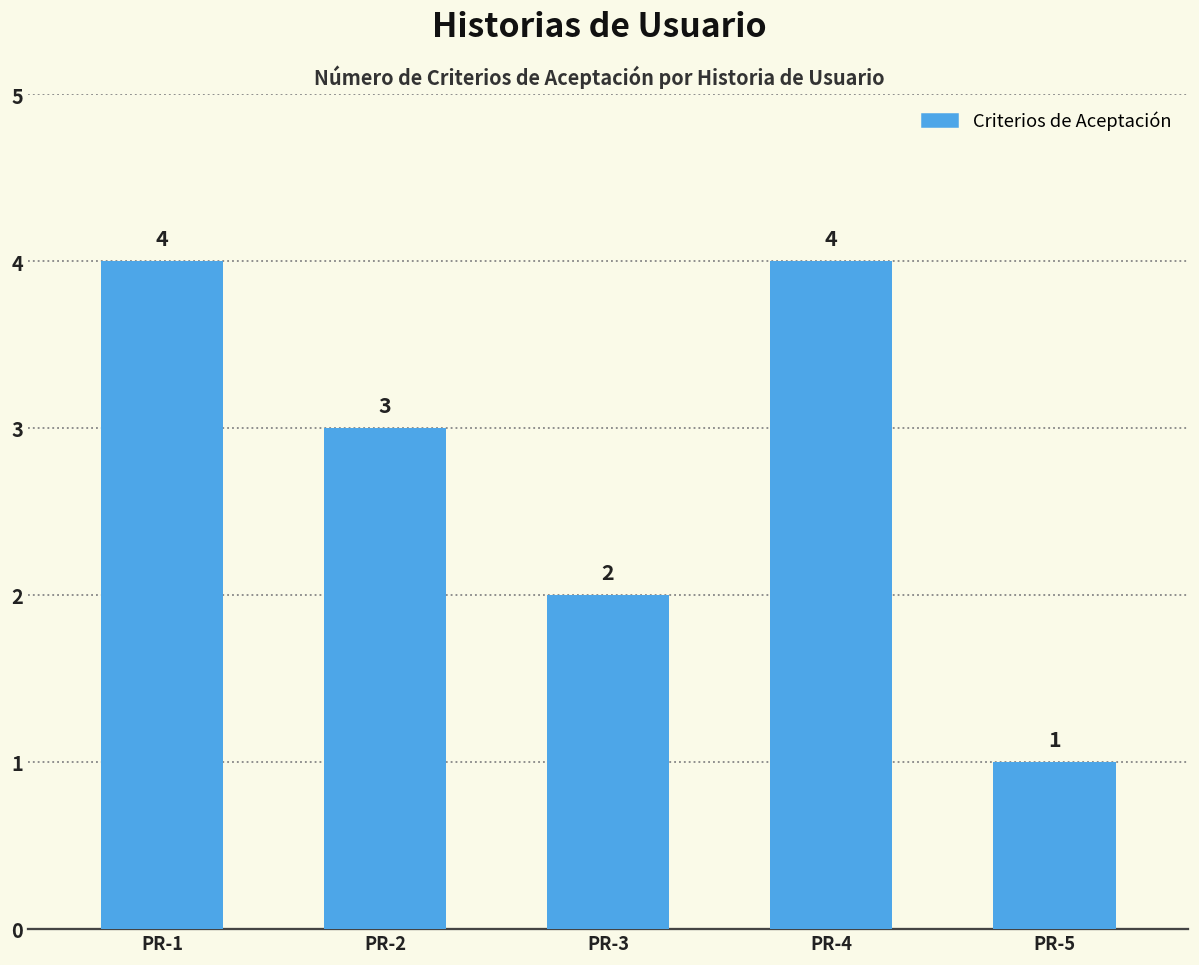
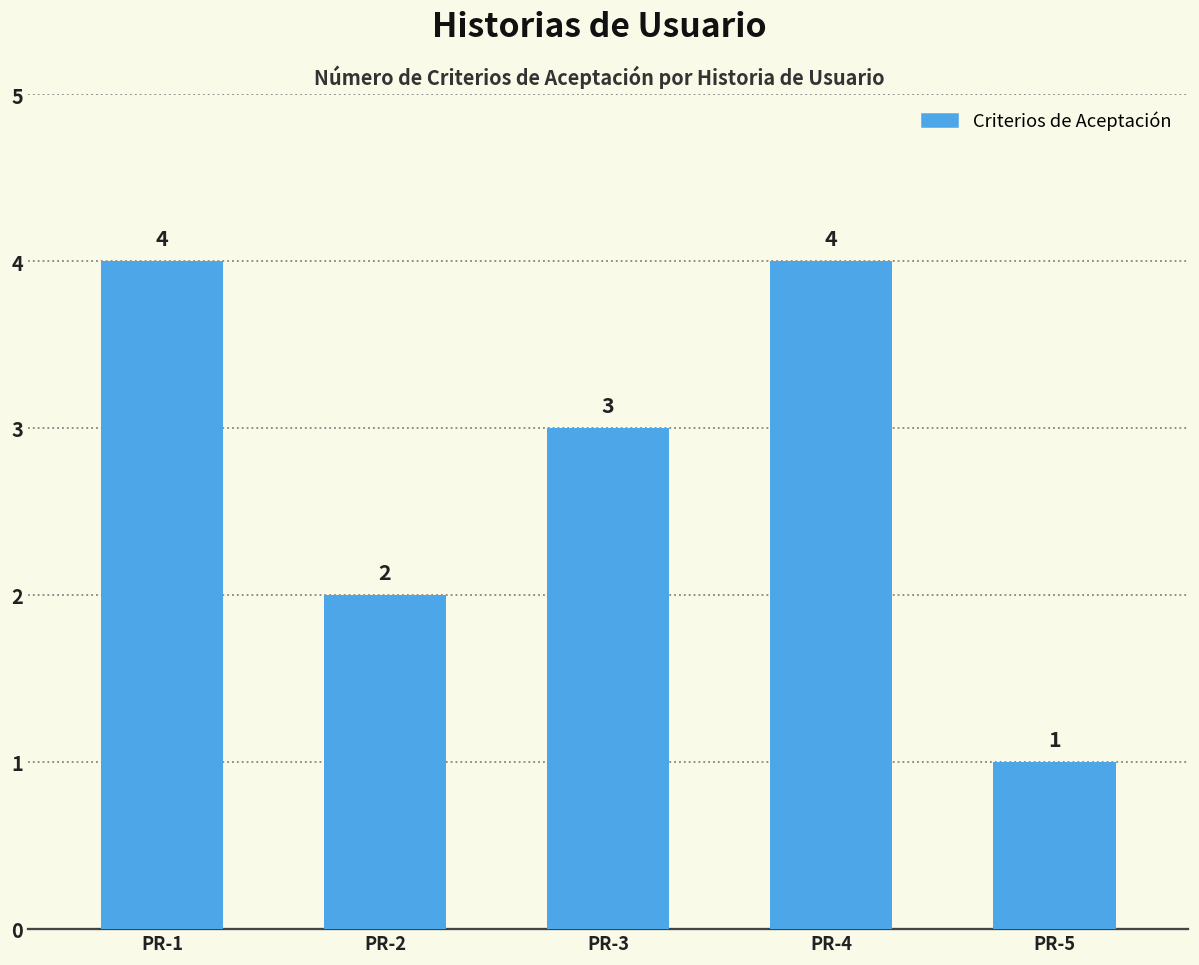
PR-2: 3 -> 2
PR-3: 2 -> 3
